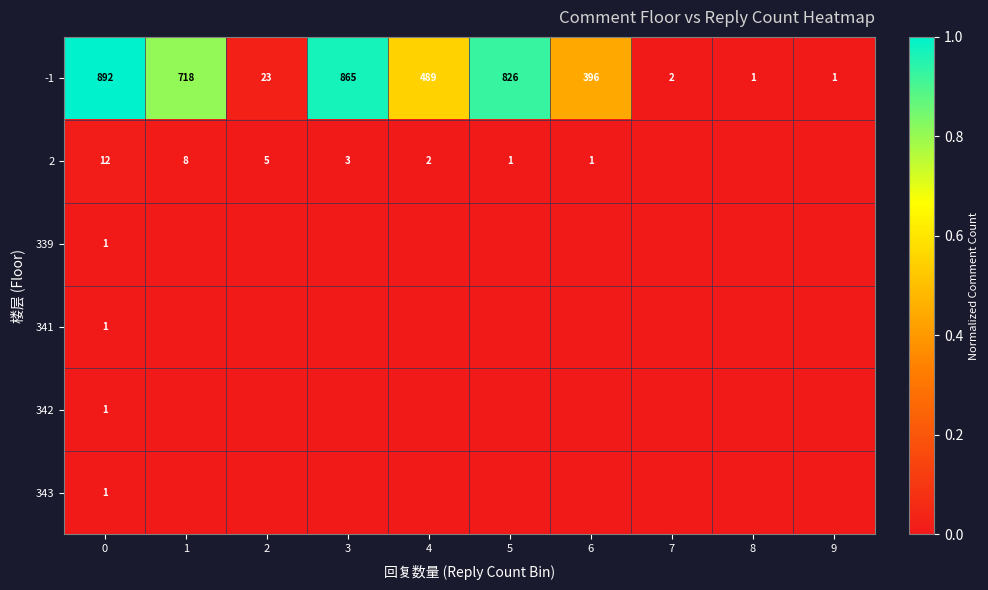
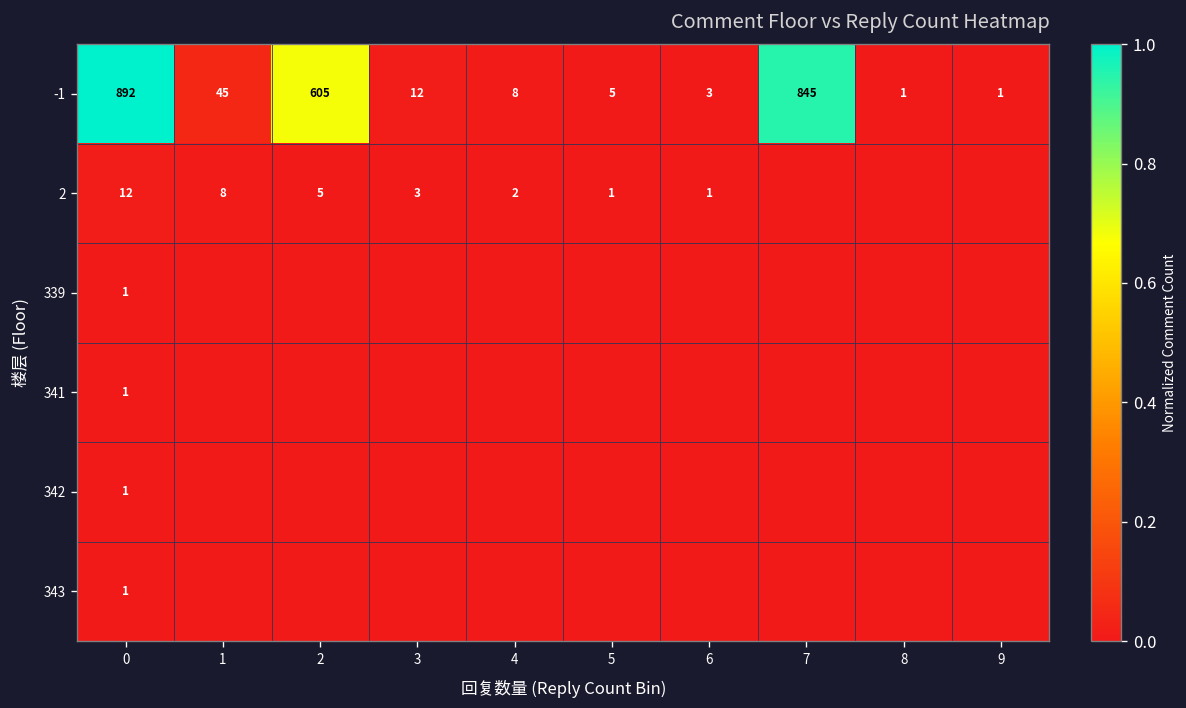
-1, 1: 718 -> 45
-1, 2: 23 -> 605
-1, 3: 865 -> 12
-1, 4: 489 -> 8
-1, 5: 826 -> 5
-1, 6: 396 -> 3
-1, 7: 2 -> 845
